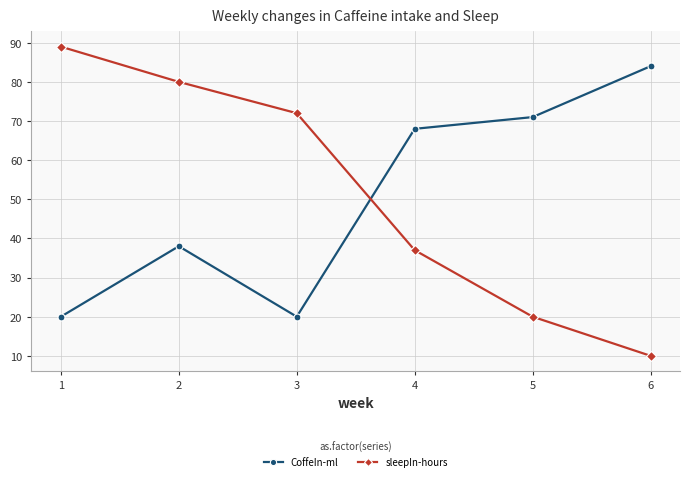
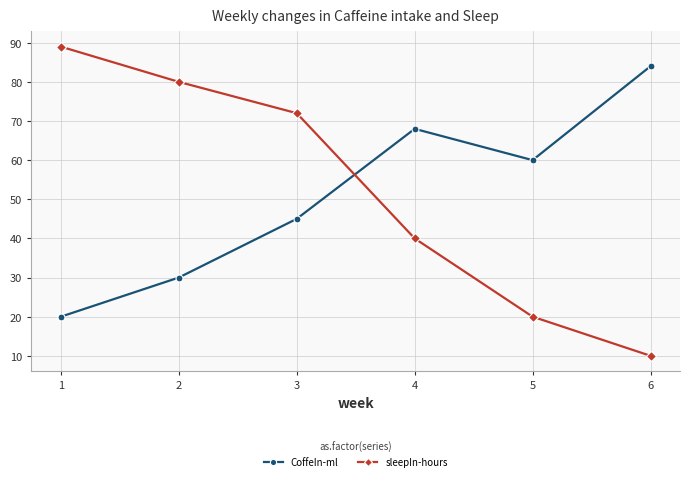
CoffeIn-ml, 2: 38 -> 30
CoffeIn-ml, 3: 20 -> 45
sleepIn-hours, 4: 37 -> 40
CoffeIn-ml, 5: 71 -> 60
